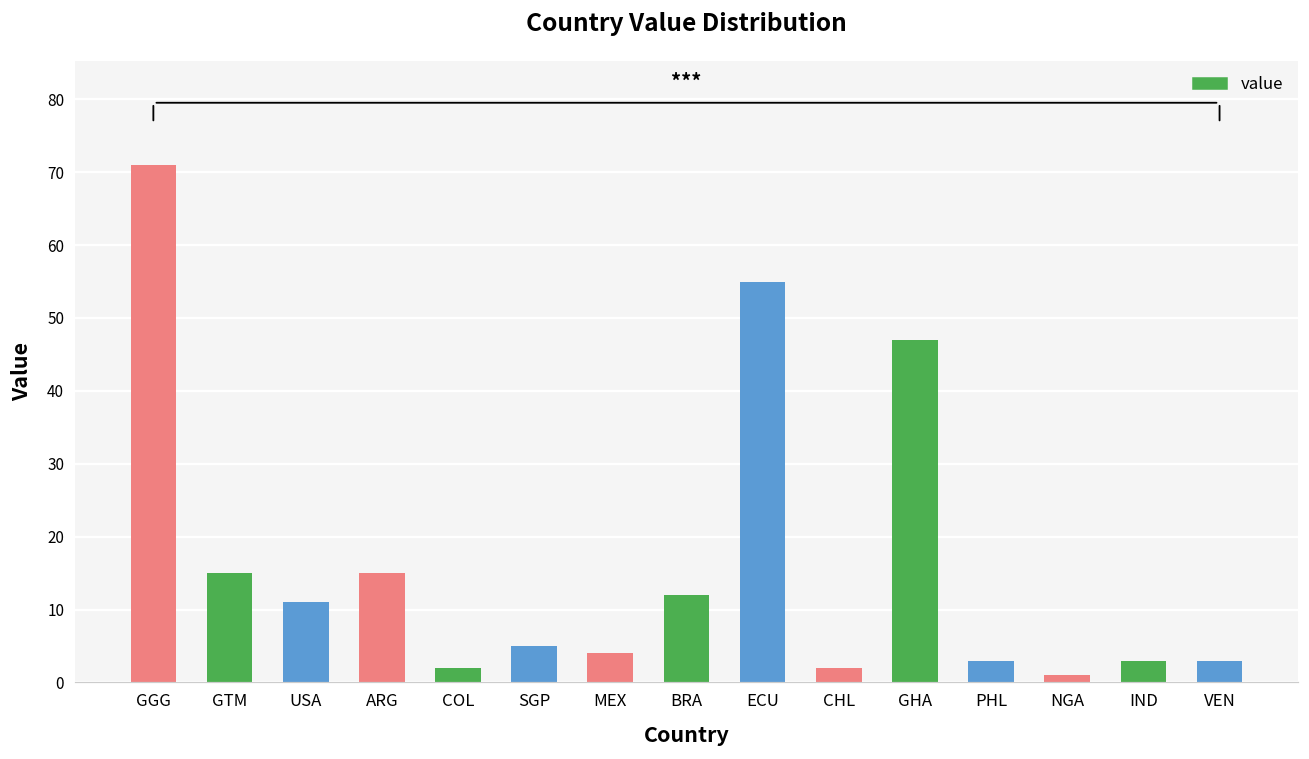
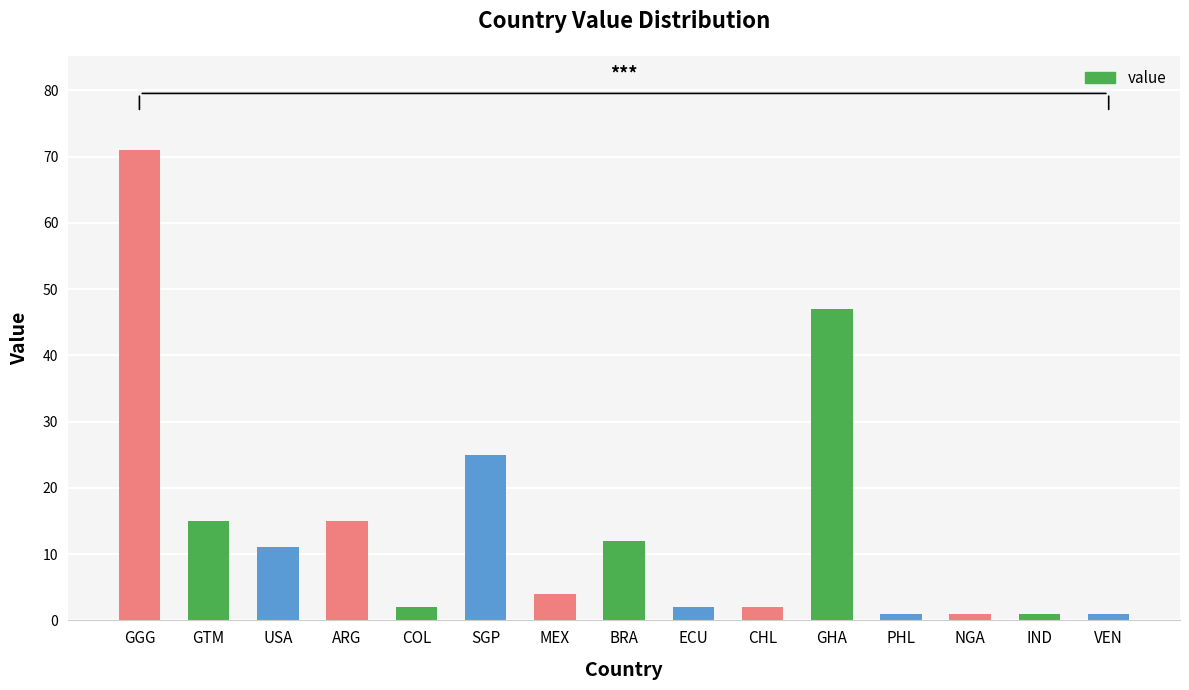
SGP: 5 -> 25
ECU: 55 -> 2
PHL: 3 -> 1
IND: 3 -> 1
VEN: 3 -> 1
